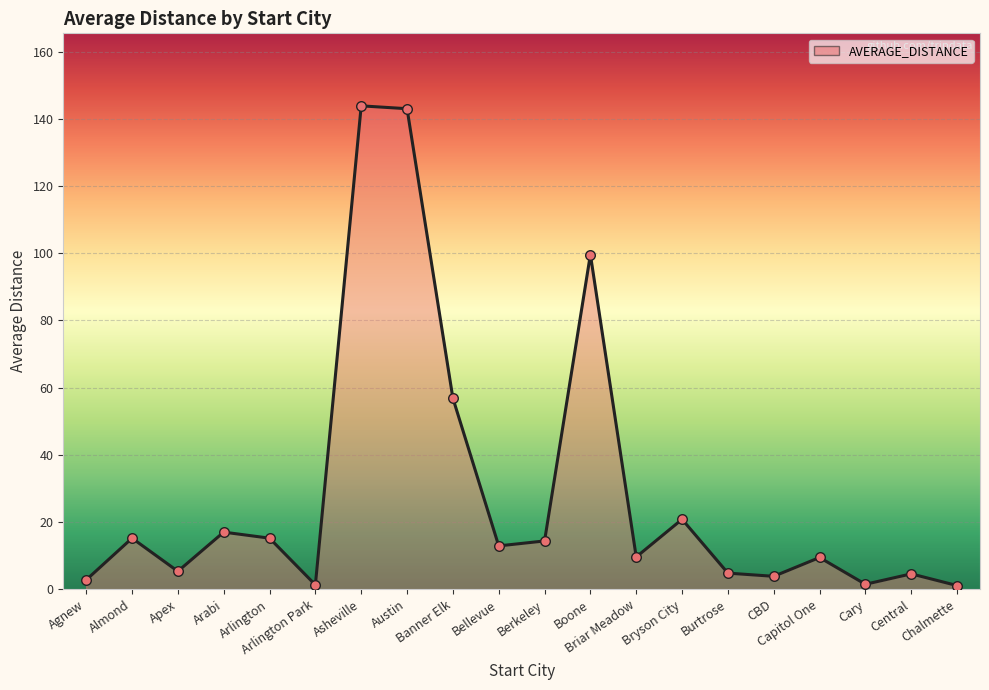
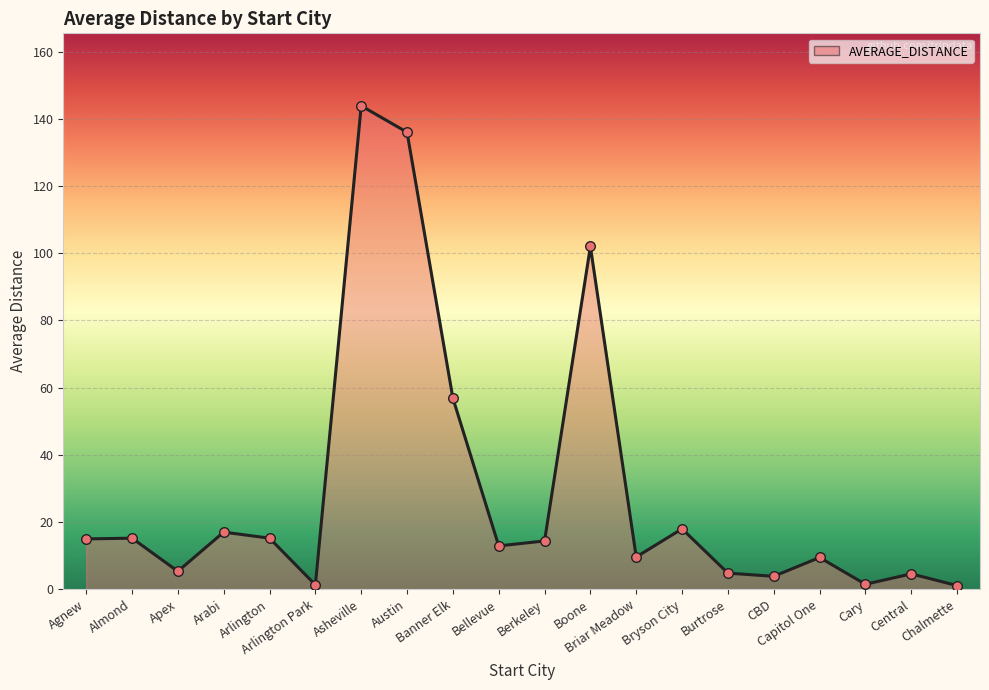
Agnew: 3 -> 15
Austin: 143 -> 136
Boone: 100 -> 102
Bryson City: 21 -> 18
